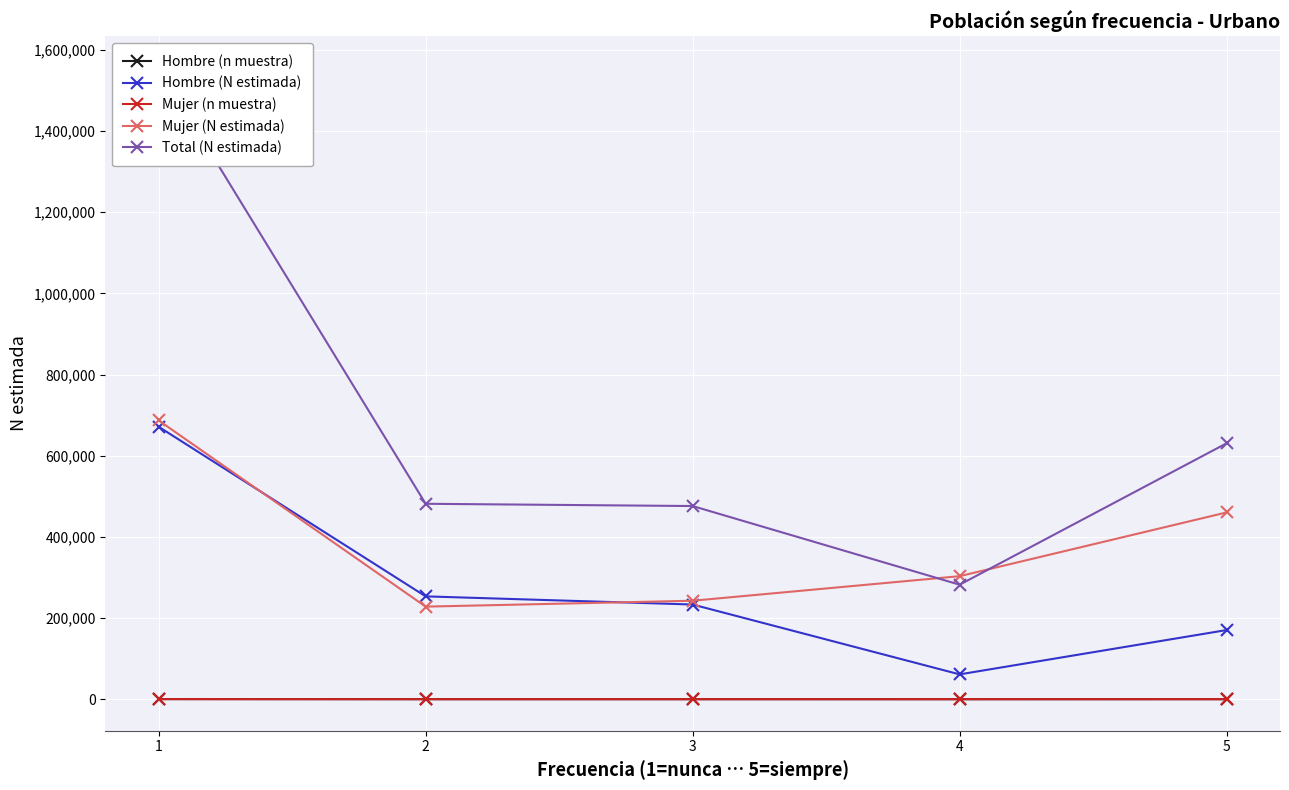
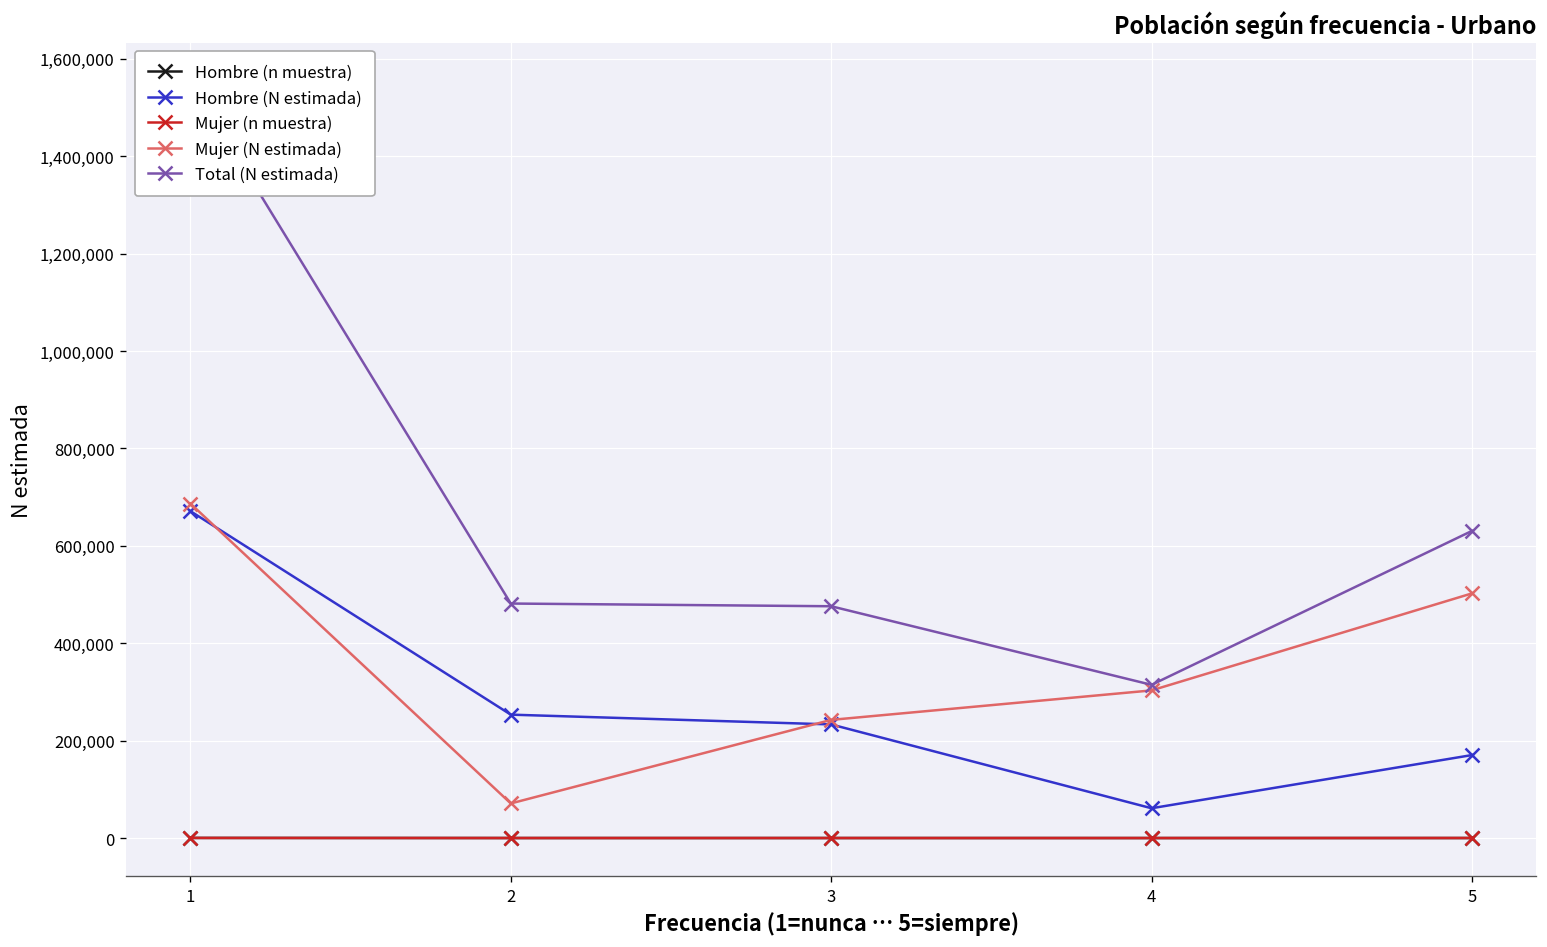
Mujer (N estimada), 2: 230,000 -> 70,000
Total (N estimada), 4: 280,000 -> 310,000
Mujer (N estimada), 5: 460,000 -> 500,000
